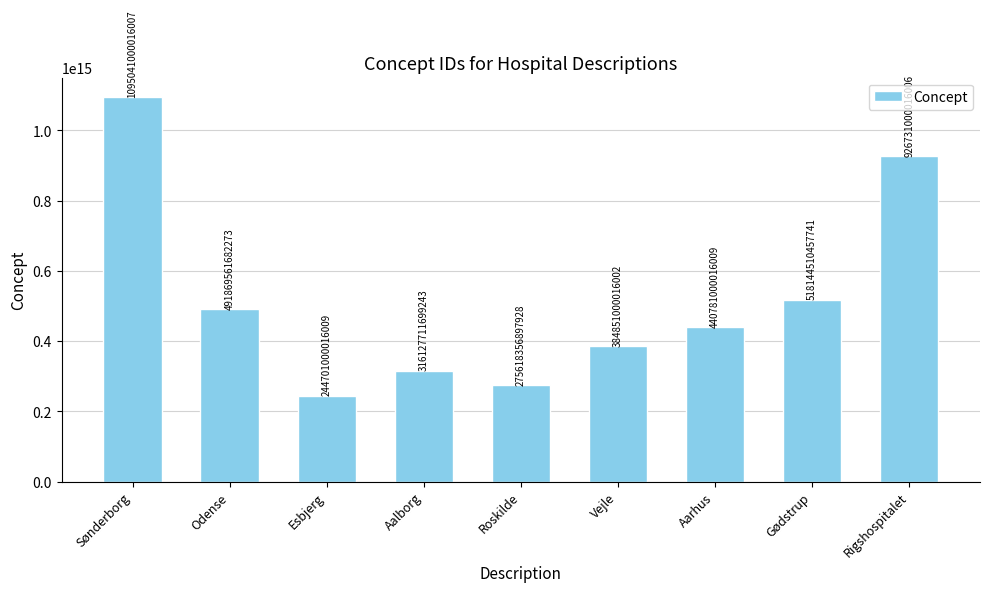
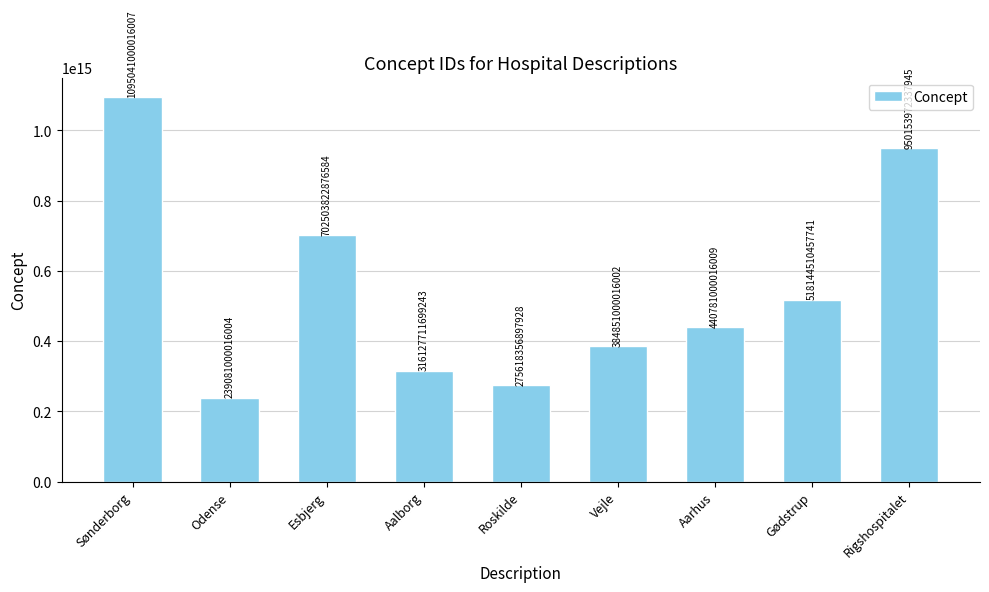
Odense: 491869561682273 -> 239081000016004
Esbjerg: 244701000016009 -> 702503822876584
Rigshospitalet: 926731000016006 -> 950153972337945
